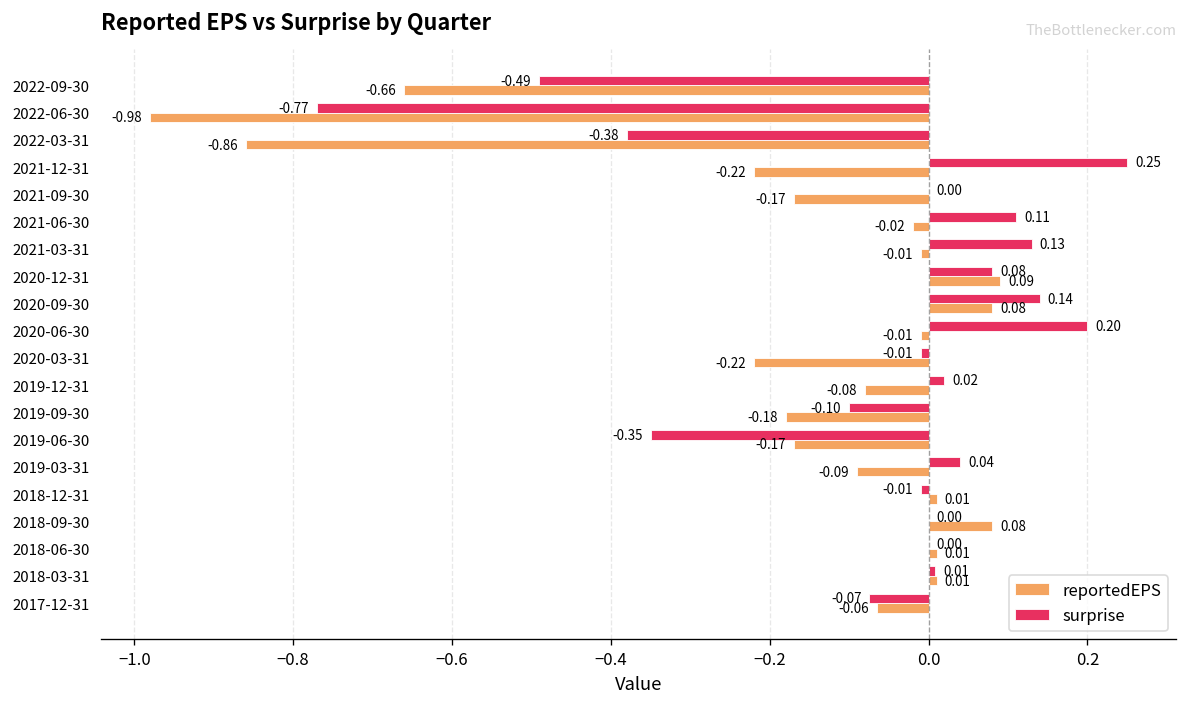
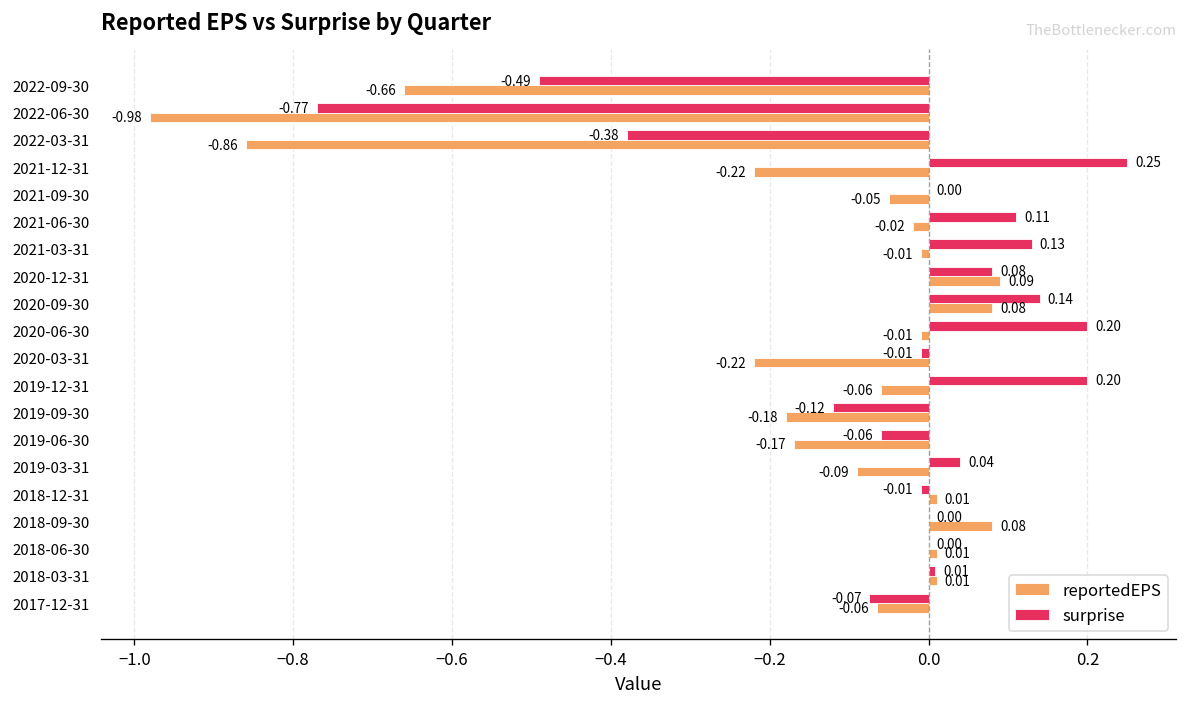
reportedEPS, 2021-09-30: -0.17 -> -0.05
surprise, 2019-12-31: 0.02 -> 0.20
reportedEPS, 2019-12-31: -0.08 -> -0.06
surprise, 2019-09-30: -0.10 -> -0.12
surprise, 2019-06-30: -0.35 -> -0.06
